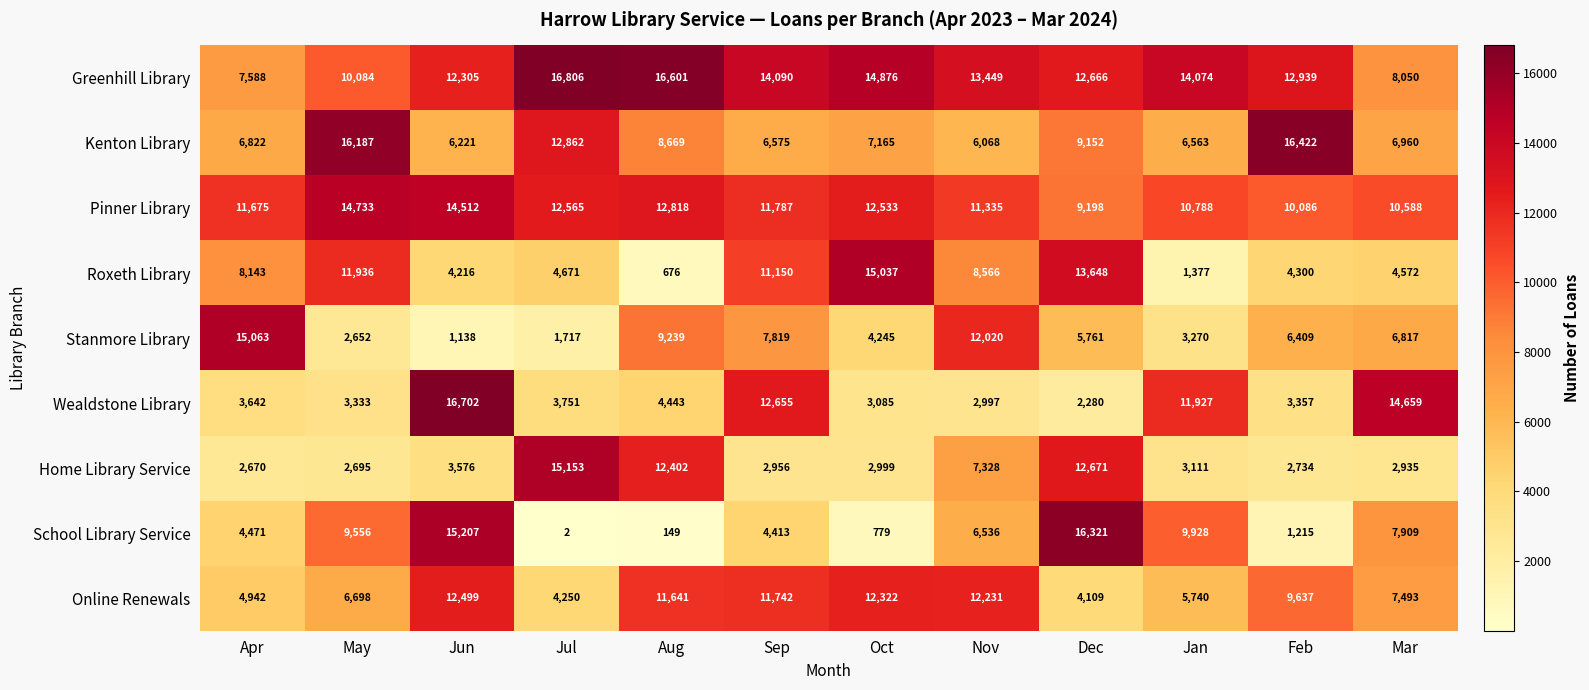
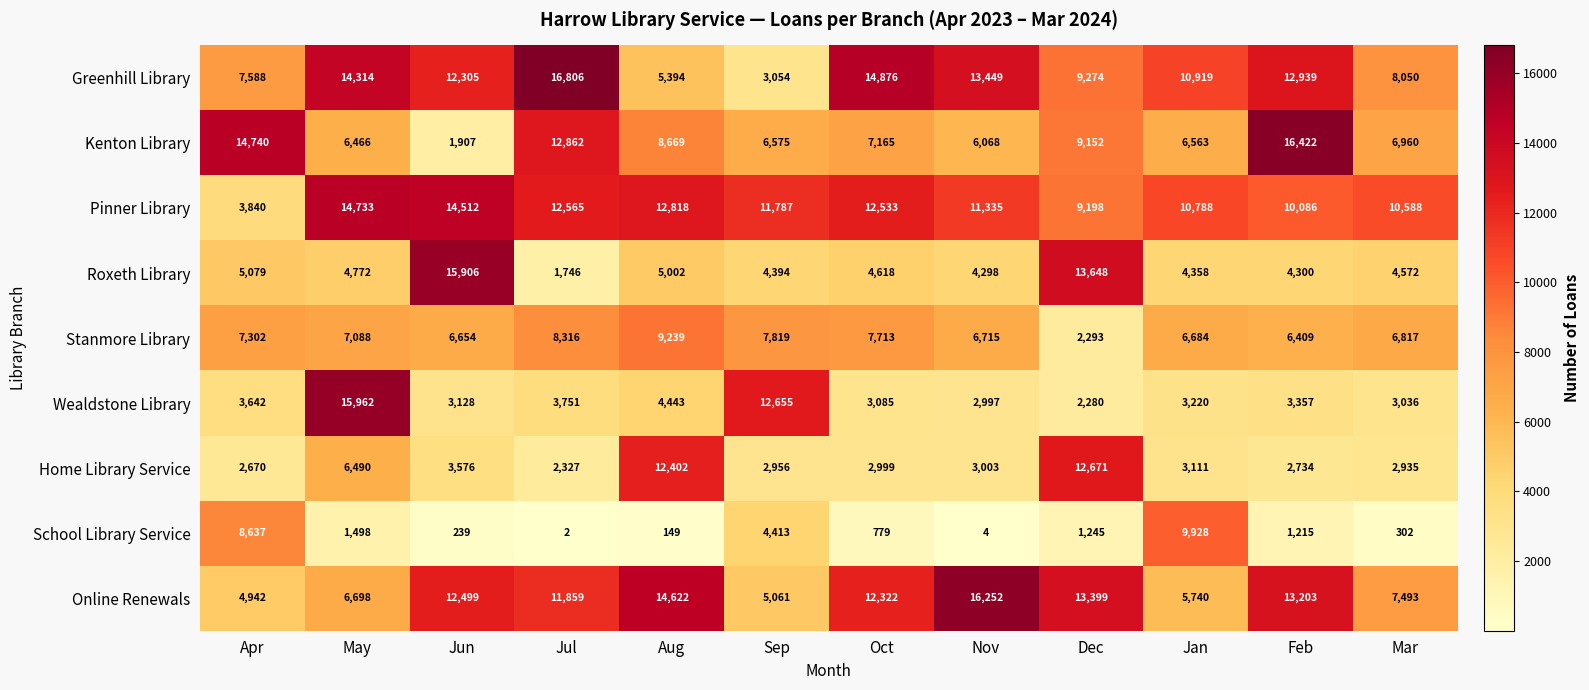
Greenhill Library, May: 10,084 -> 14,314
Greenhill Library, Aug: 16,601 -> 5,394
Greenhill Library, Sep: 14,090 -> 3,054
Greenhill Library, Dec: 12,666 -> 9,274
Greenhill Library, Jan: 14,074 -> 10,919
Kenton Library, Apr: 6,822 -> 14,740
Kenton Library, May: 16,187 -> 6,466
Kenton Library, Jun: 6,221 -> 1,907
Pinner Library, Apr: 11,675 -> 3,840
Roxeth Library, Apr: 8,143 -> 5,079
Roxeth Library, May: 11,936 -> 4,772
Roxeth Library, Jun: 4,216 -> 15,906
Roxeth Library, Jul: 4,671 -> 1,746
Roxeth Library, Aug: 676 -> 5,002
Roxeth Library, Sep: 11,150 -> 4,394
Roxeth Library, Oct: 15,037 -> 4,618
Roxeth Library, Nov: 8,566 -> 4,298
Roxeth Library, Jan: 1,377 -> 4,358
Stanmore Library, Apr: 15,063 -> 7,302
Stanmore Library, May: 2,652 -> 7,088
Stanmore Library, Jun: 1,138 -> 6,654
Stanmore Library, Jul: 1,717 -> 8,316
Stanmore Library, Oct: 4,245 -> 7,713
Stanmore Library, Nov: 12,020 -> 6,715
Stanmore Library, Dec: 5,761 -> 2,293
Stanmore Library, Jan: 3,270 -> 6,684
Wealdstone Library, May: 3,333 -> 15,962
Wealdstone Library, Jun: 16,702 -> 3,128
Wealdstone Library, Jan: 11,927 -> 3,220
Wealdstone Library, Mar: 14,659 -> 3,036
Home Library Service, May: 2,695 -> 6,490
Home Library Service, Jul: 15,153 -> 2,327
Home Library Service, Nov: 7,328 -> 3,003
School Library Service, Apr: 4,471 -> 8,637
School Library Service, May: 9,556 -> 1,498
School Library Service, Jun: 15,207 -> 239
School Library Service, Nov: 6,536 -> 4
School Library Service, Dec: 16,321 -> 1,245
School Library Service, Mar: 7,909 -> 302
Online Renewals, Jul: 4,250 -> 11,859
Online Renewals, Aug: 11,641 -> 14,622
Online Renewals, Sep: 11,742 -> 5,061
Online Renewals, Nov: 12,231 -> 16,252
Online Renewals, Dec: 4,109 -> 13,399
Online Renewals, Feb: 9,637 -> 13,203
